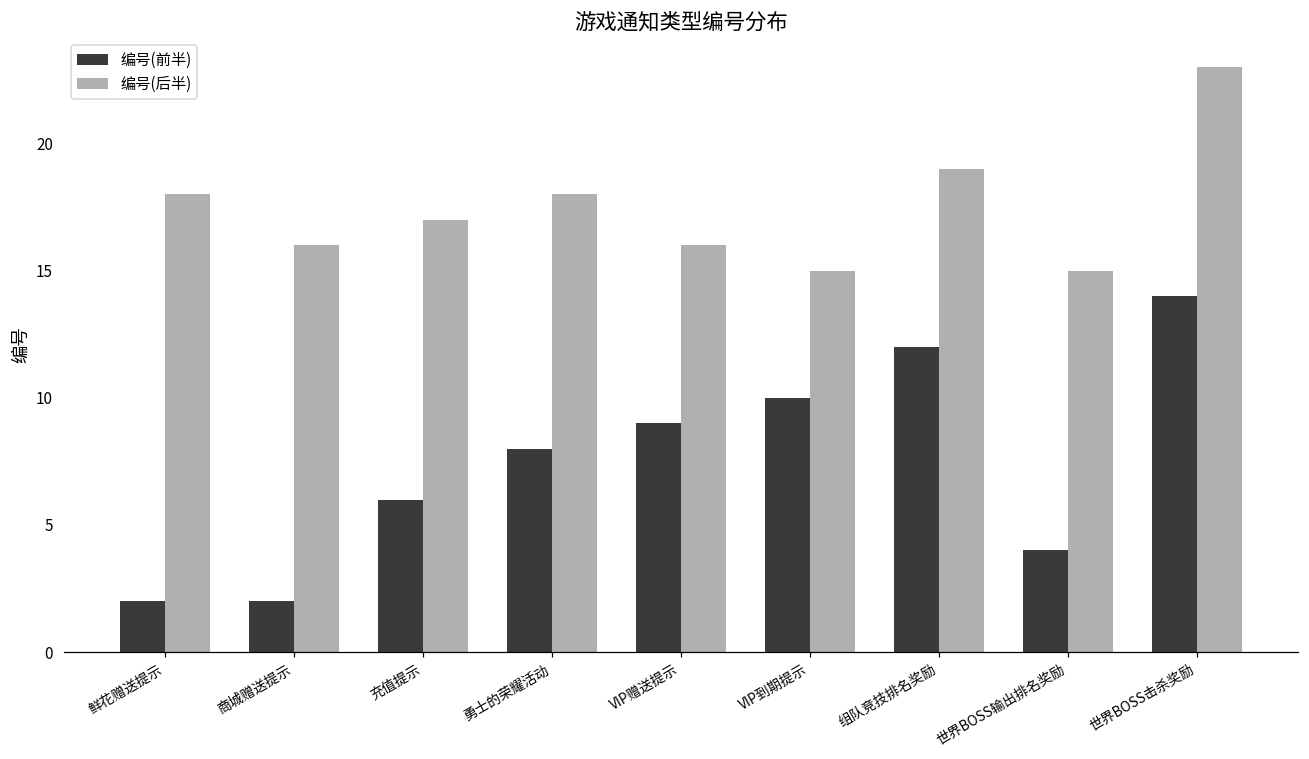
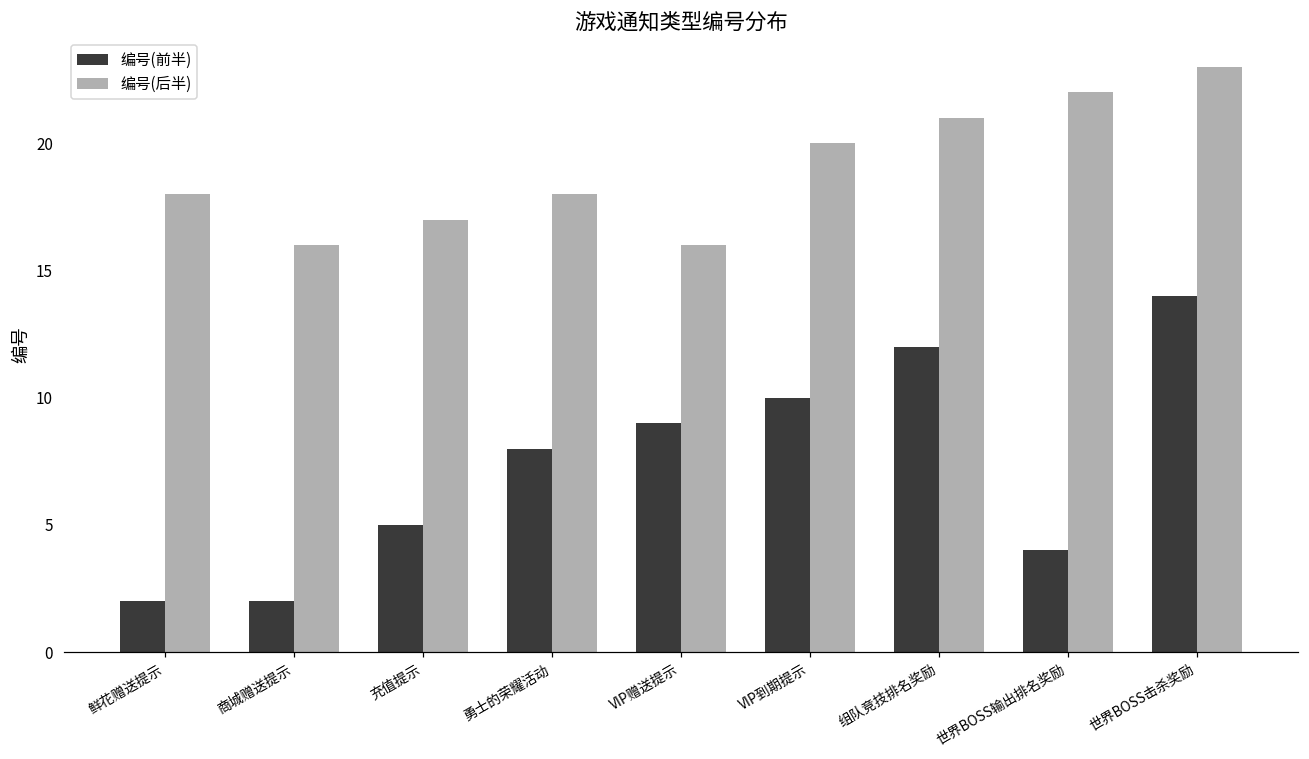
编号(前半), 充值提示: 6 -> 5
编号(后半), VIP到期提示: 15 -> 20
编号(后半), 组队竞技排名奖励: 19 -> 21
编号(后半), 世界BOSS输出排名奖励: 15 -> 22
